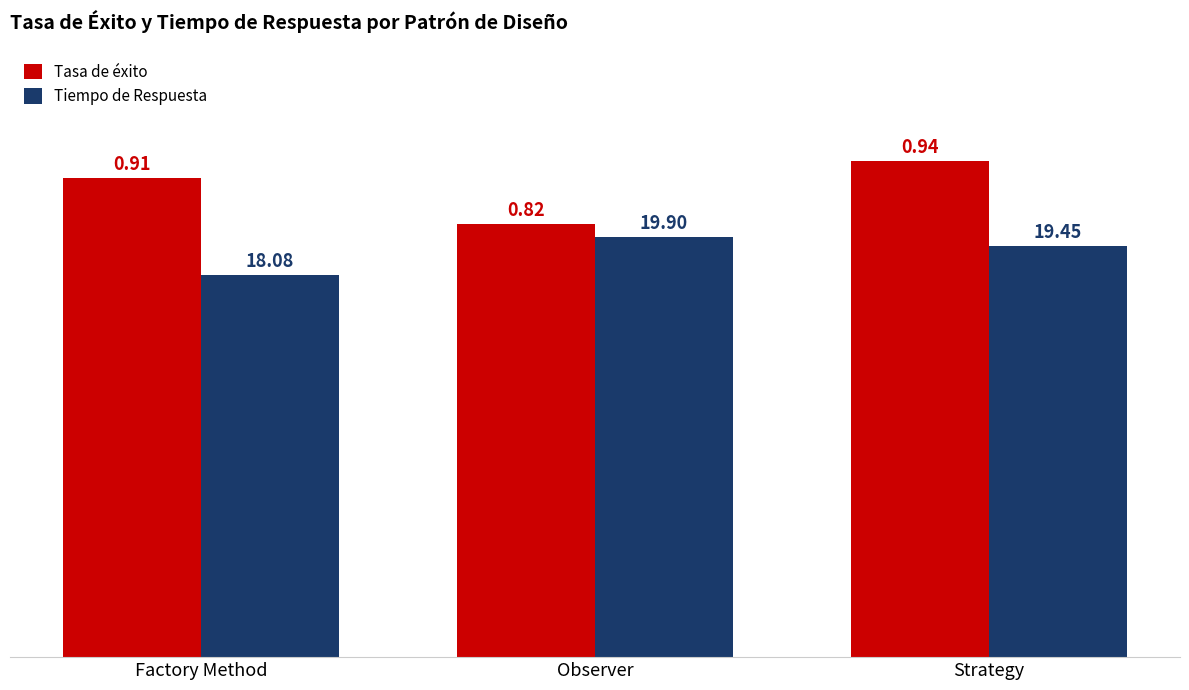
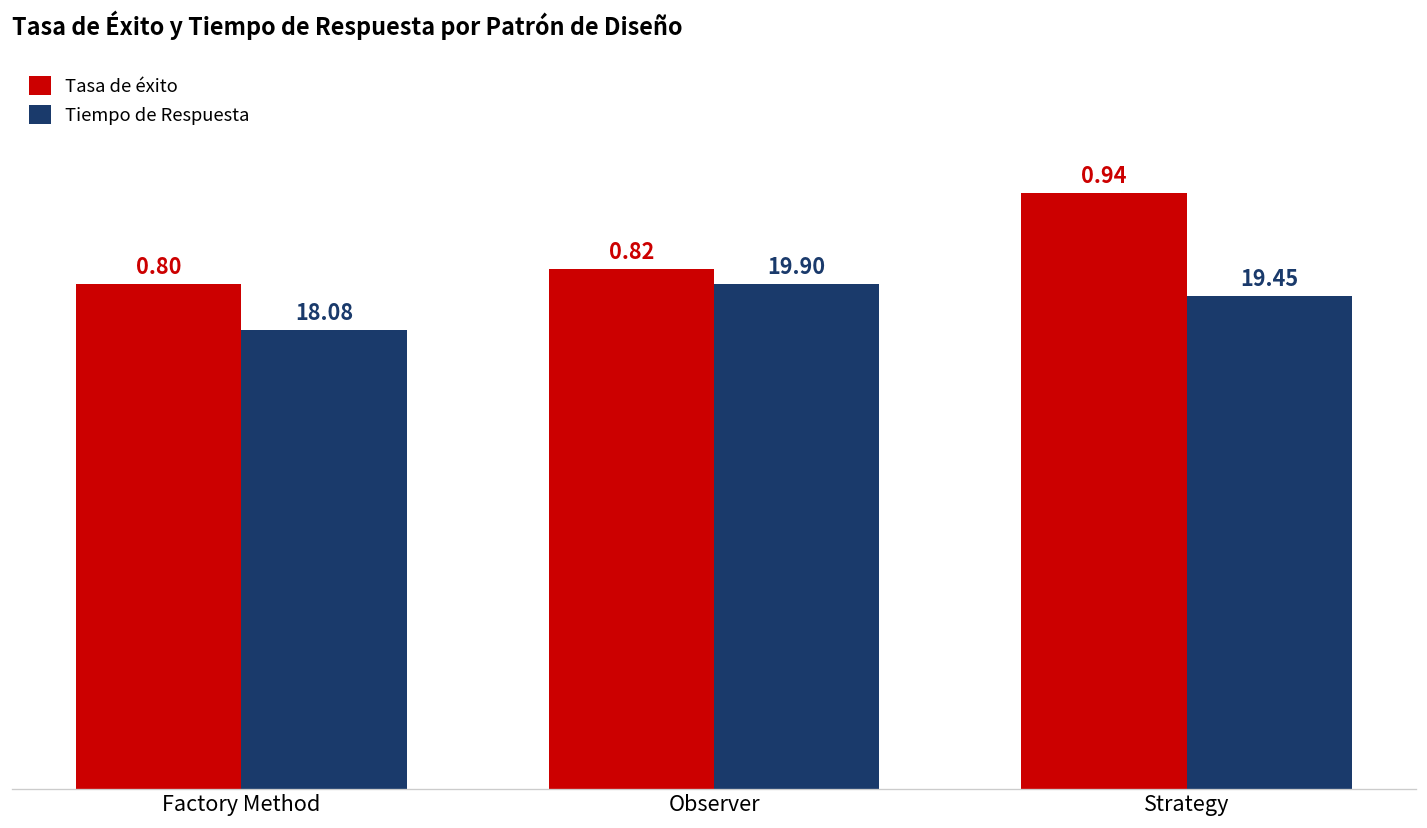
Tasa de éxito, Factory Method: 0.91 -> 0.80
